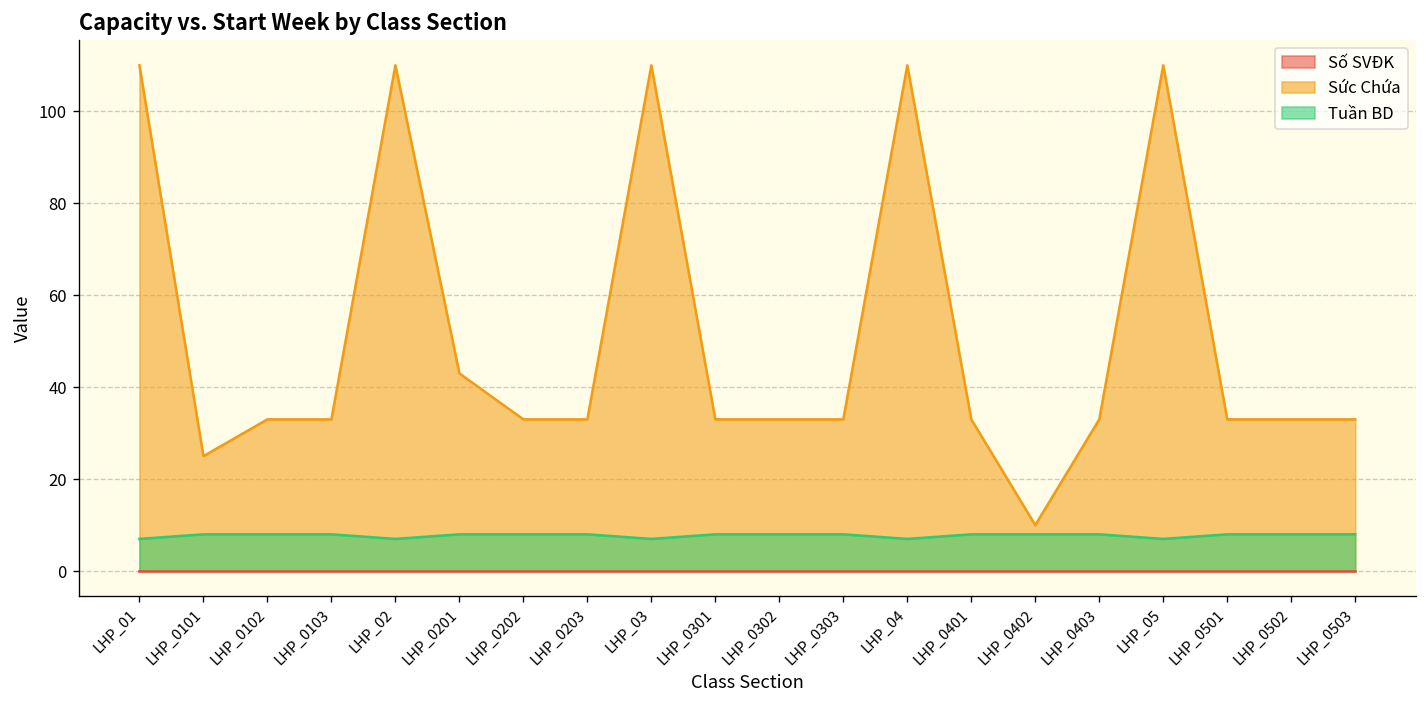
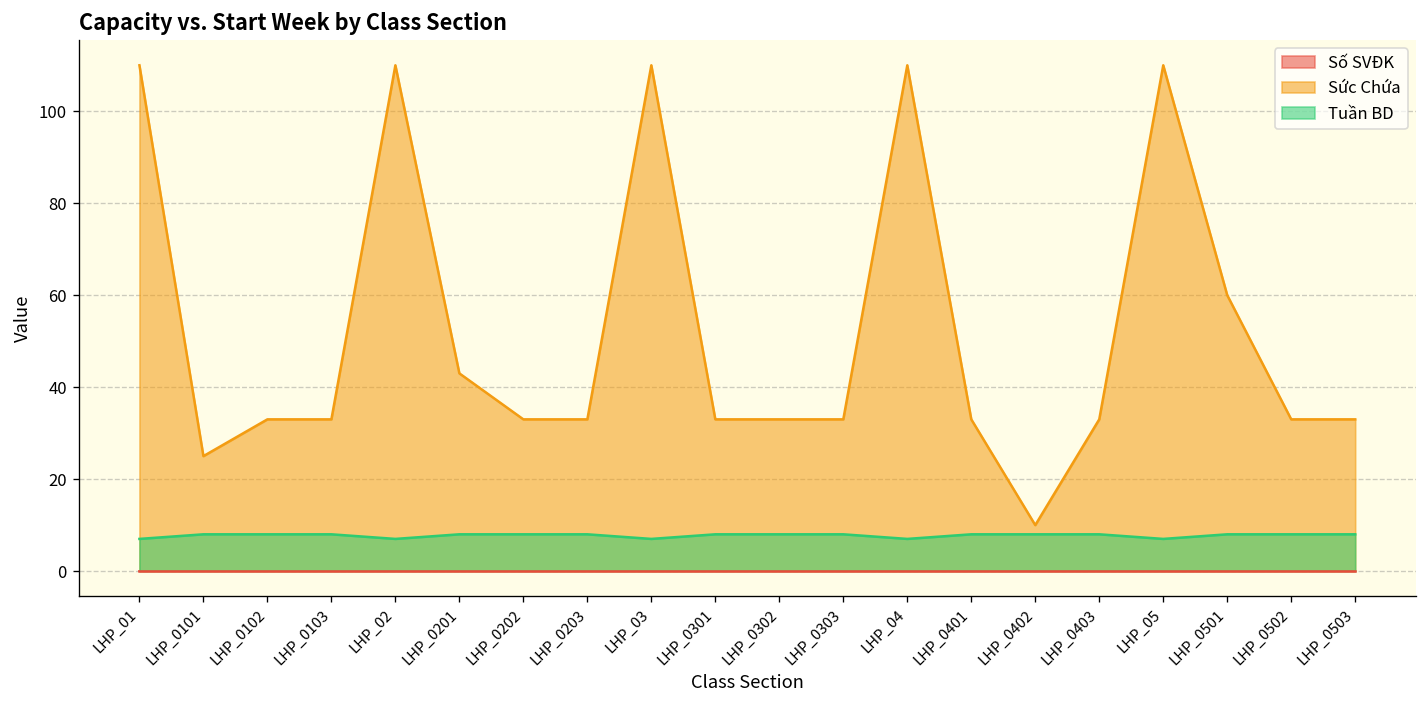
Sức Chứa, LHP_0501: 33 -> 60
